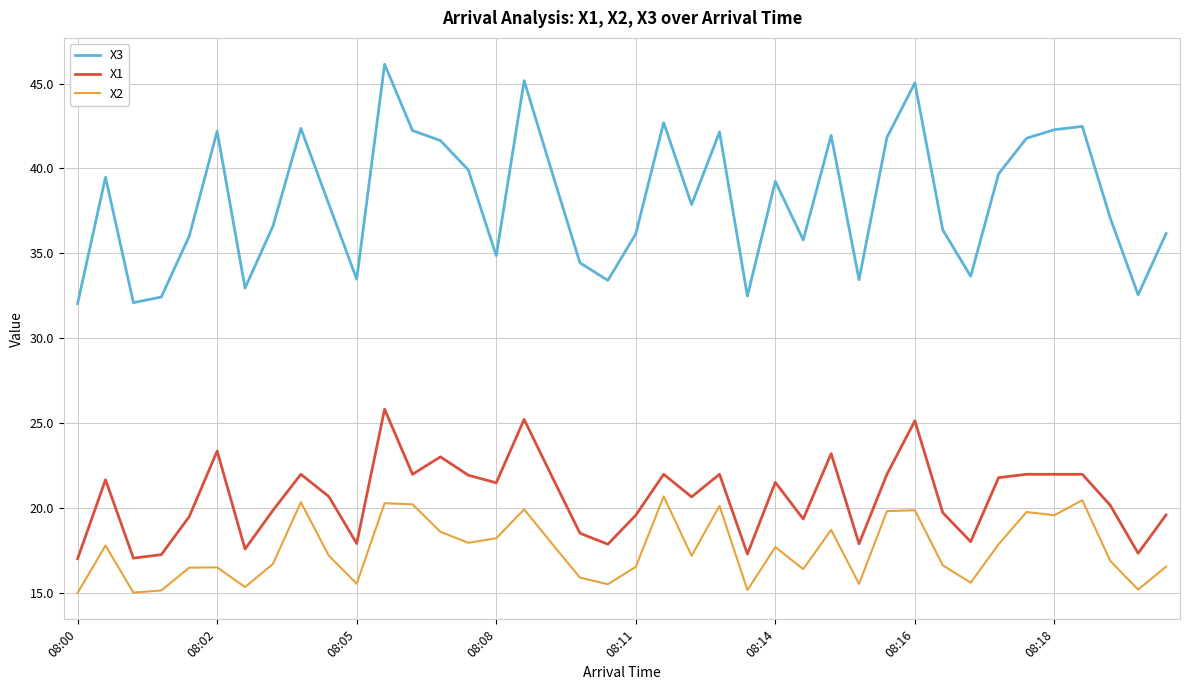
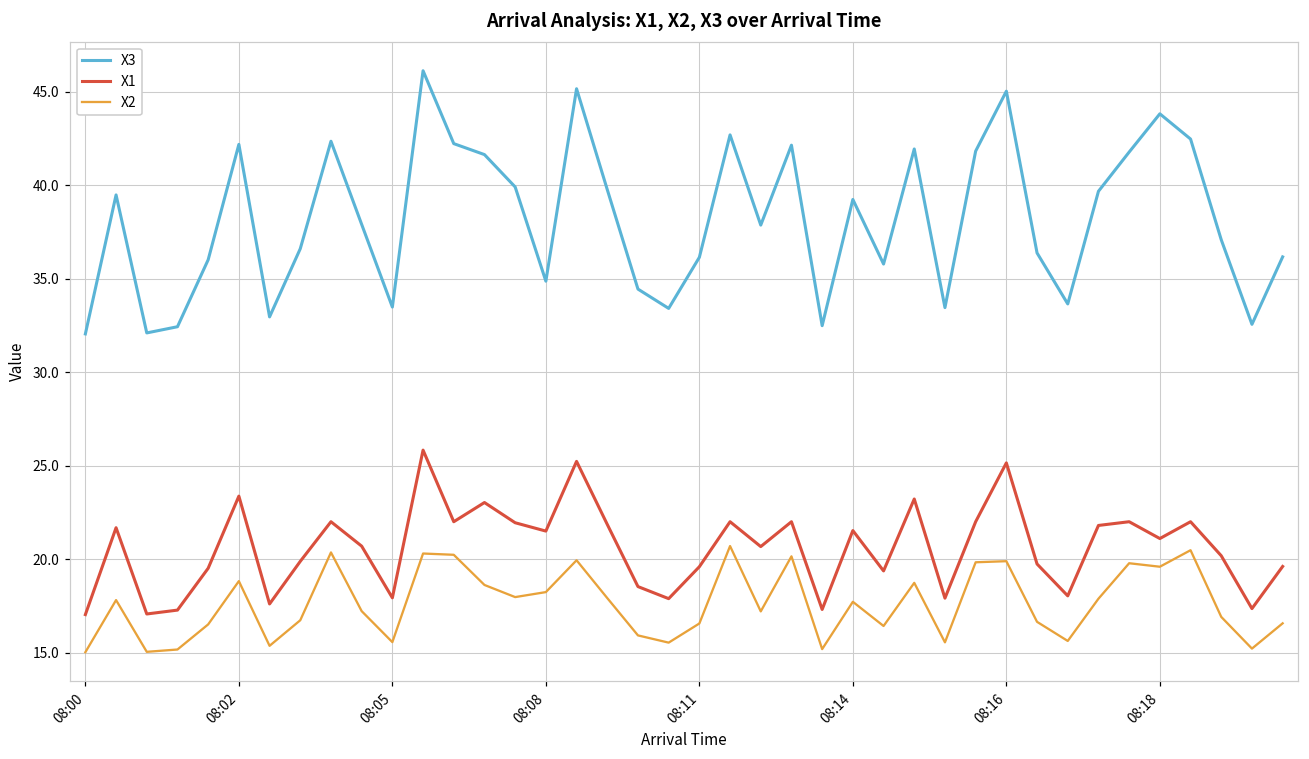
X2, 08:02: 16.5 -> 18.8
X3, 08:18: 42.3 -> 43.8
X1, 08:18: 22.0 -> 21.1
